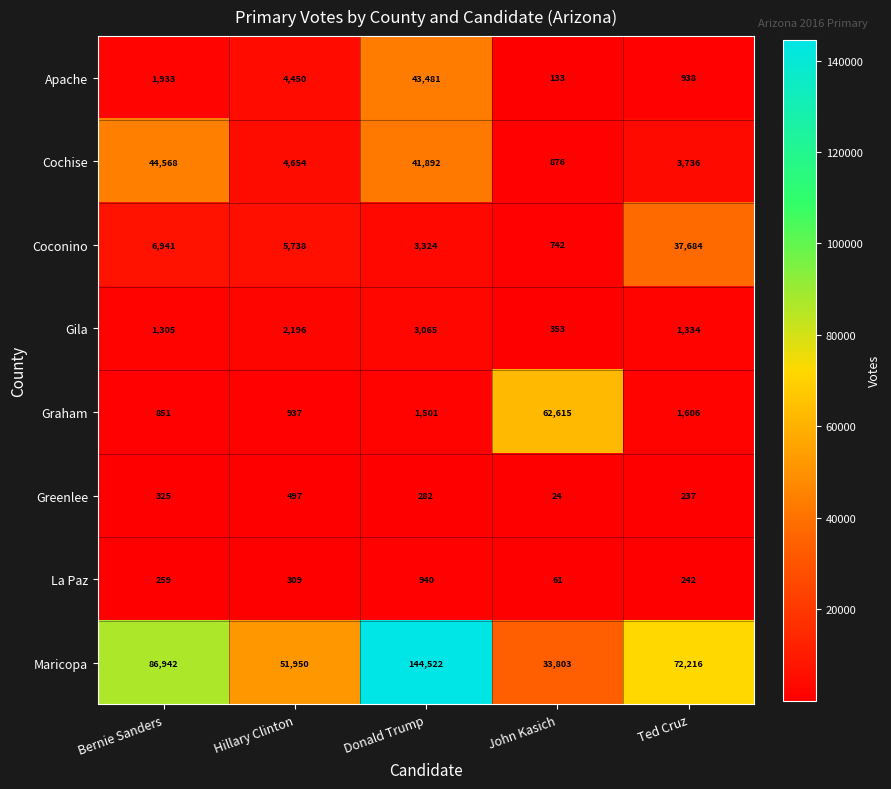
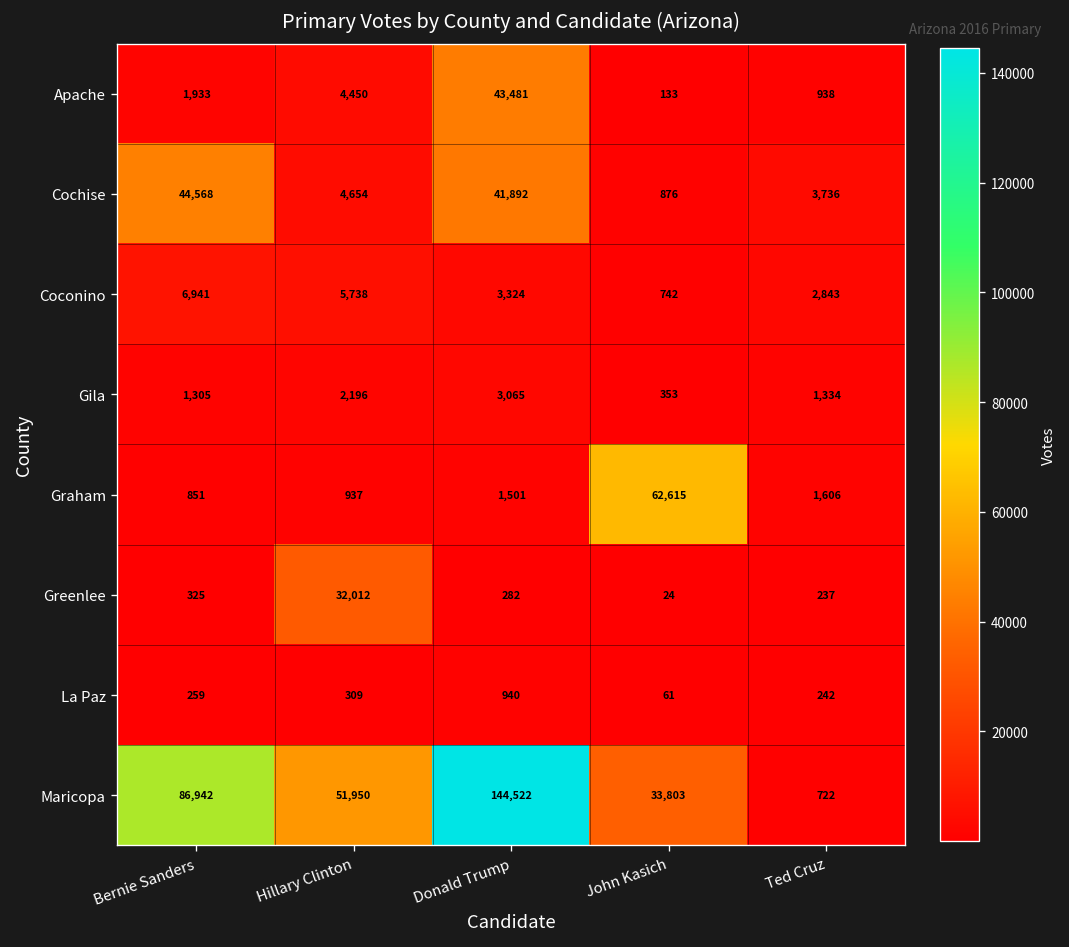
Coconino, Ted Cruz: 37,684 -> 2,843
Greenlee, Hillary Clinton: 497 -> 32,012
Maricopa, Ted Cruz: 72,216 -> 722
